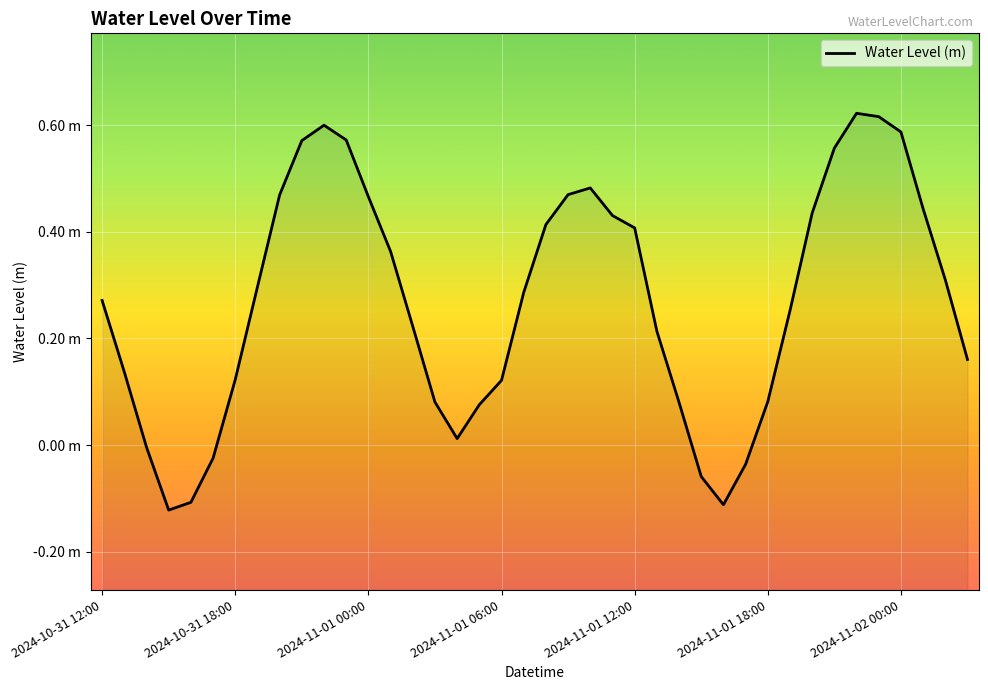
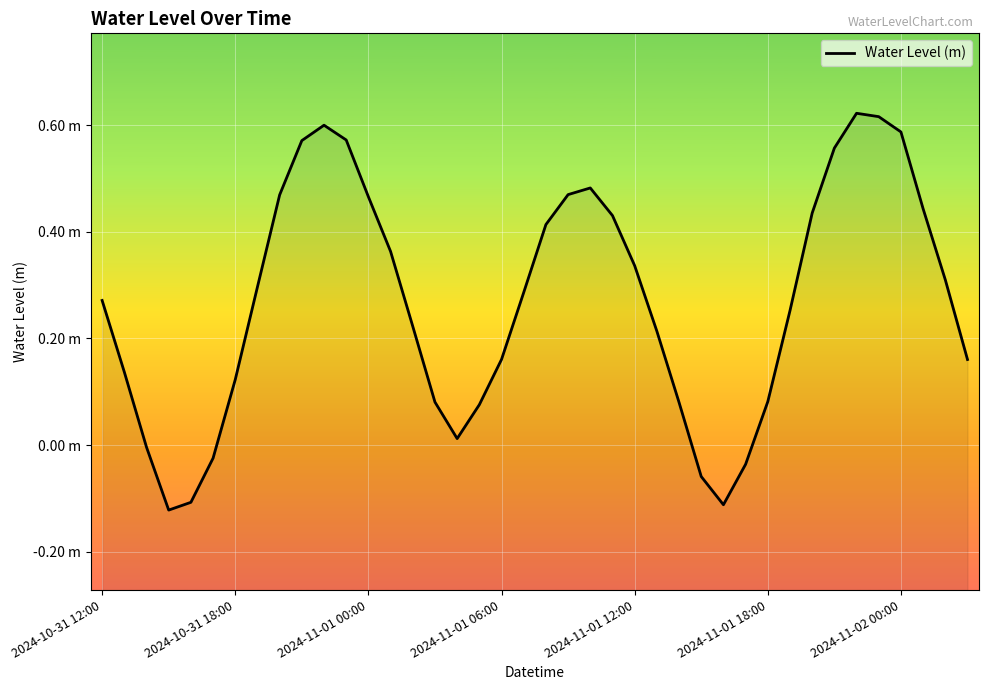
2024-11-01 06:00: 0.12 m -> 0.16 m
2024-11-01 12:00: 0.41 m -> 0.34 m
